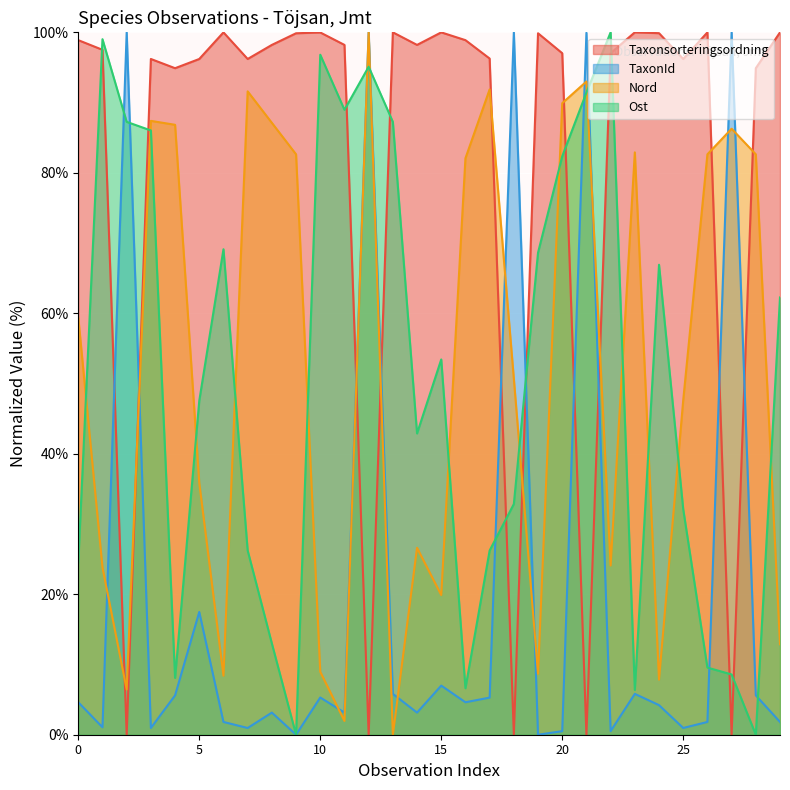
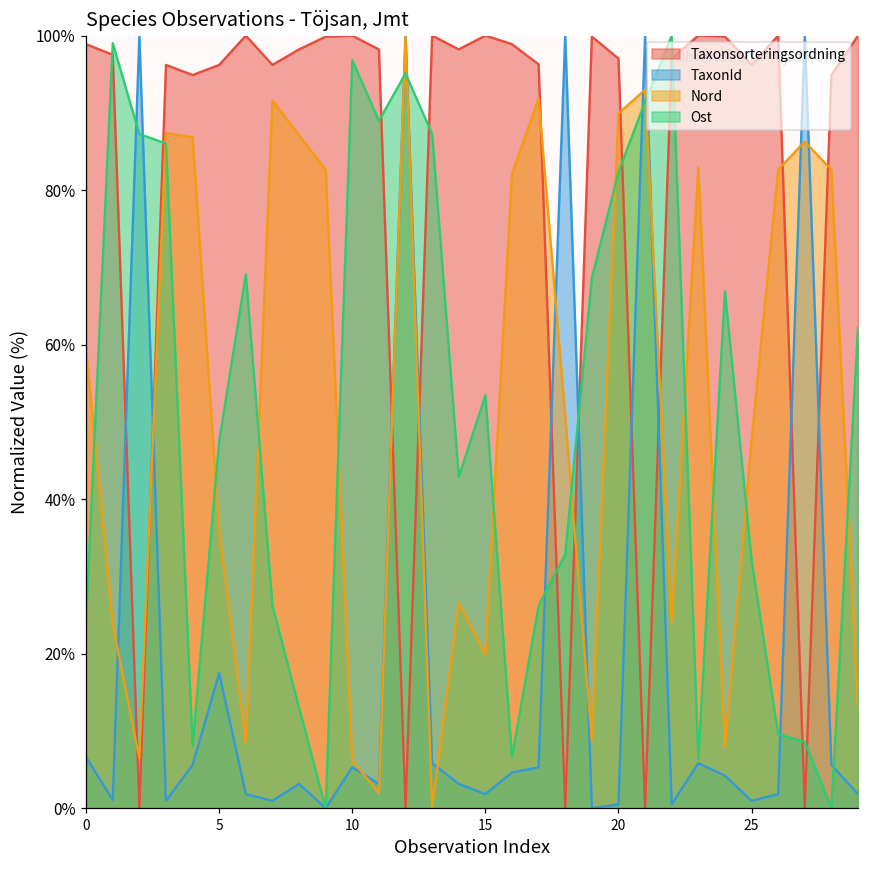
TaxonId, 0: 5% -> 7%
Nord, 10: 9% -> 6%
TaxonId, 15: 7% -> 2%
